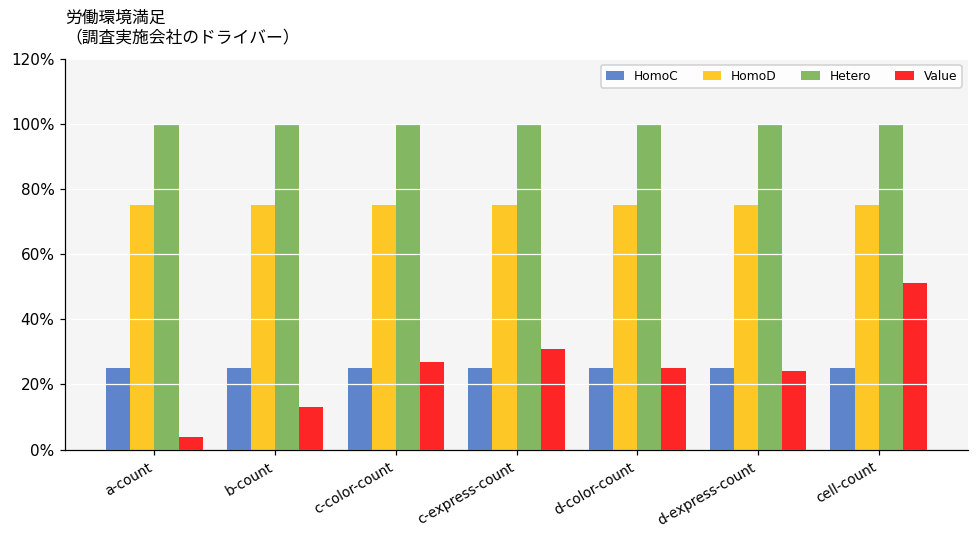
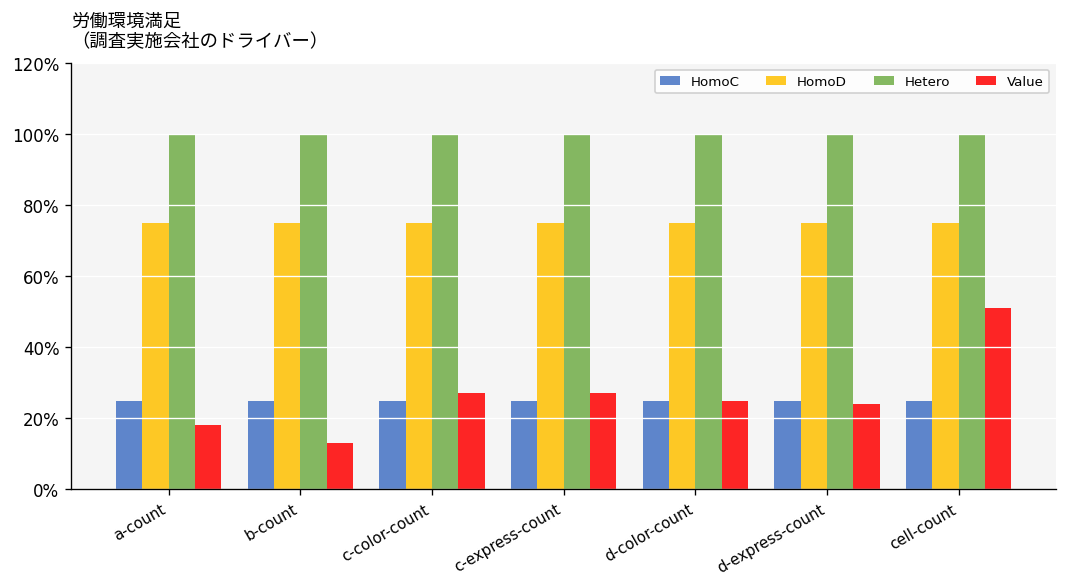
Value, a-count: 4% -> 18%
Value, c-express-count: 31% -> 27%
